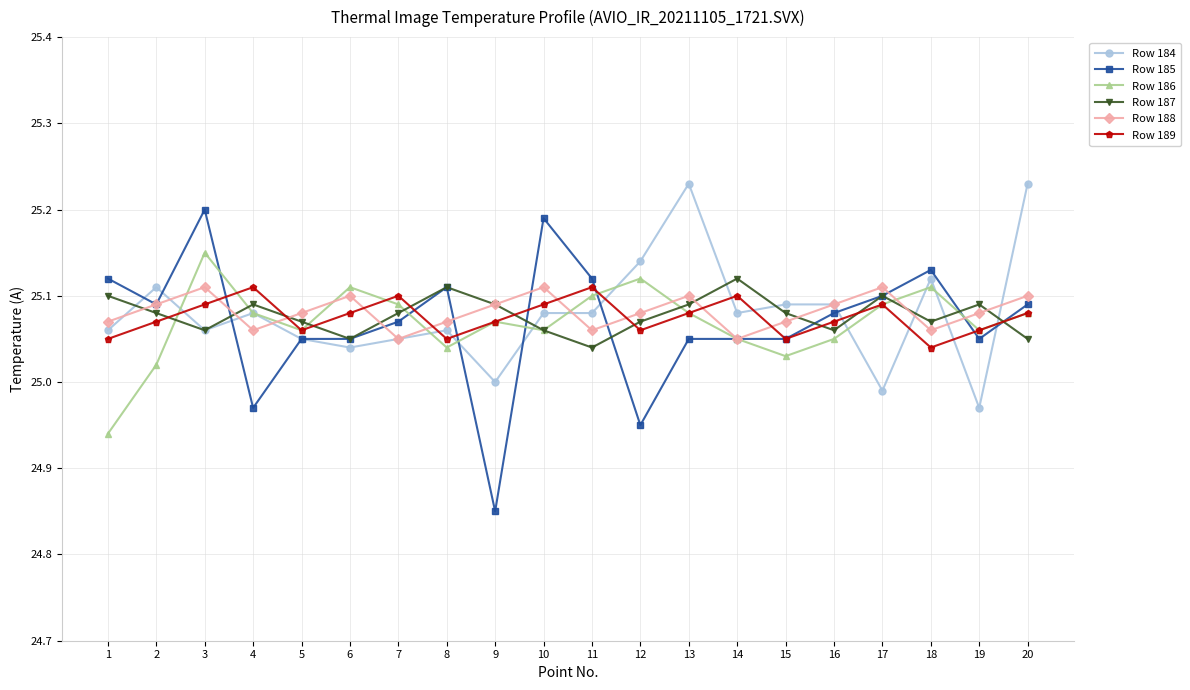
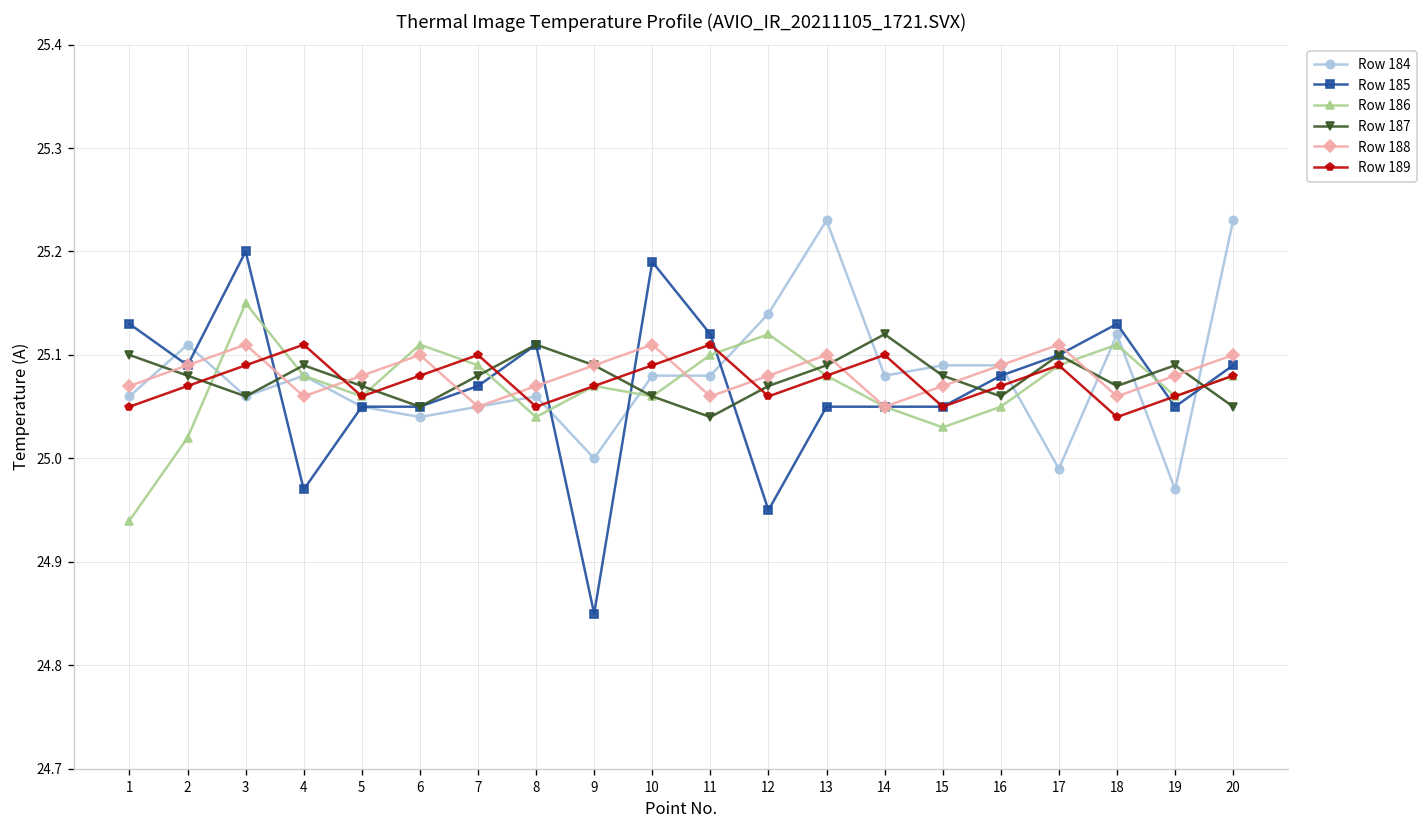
Row 185, 1: 25.12 -> 25.13
